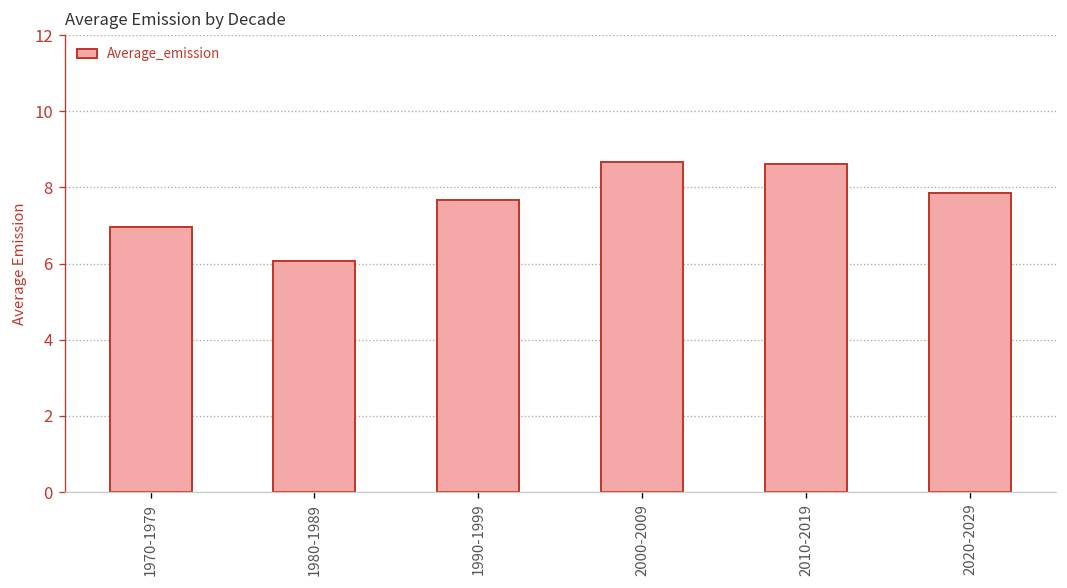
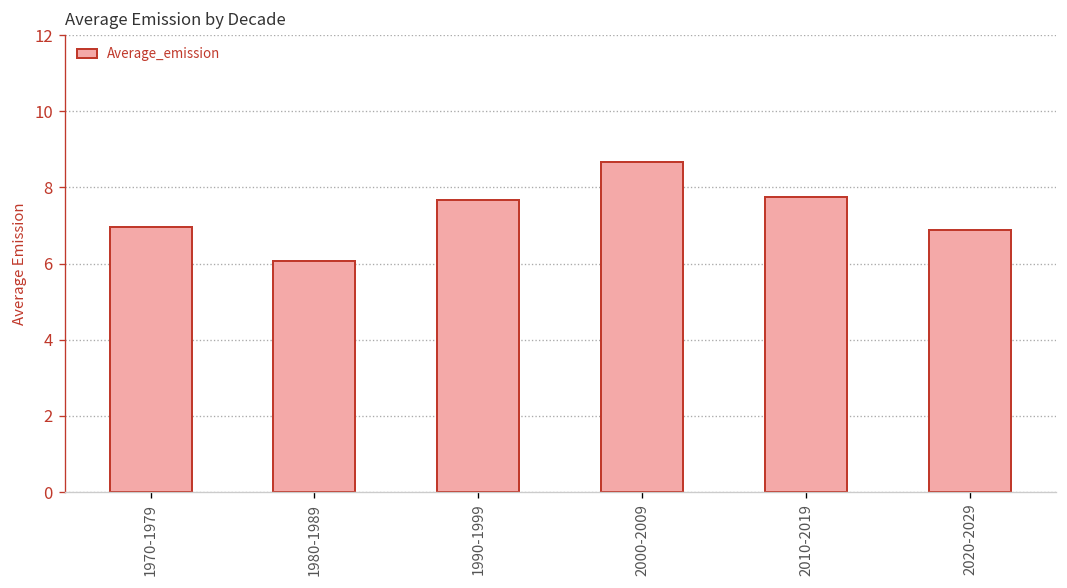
2010-2019: 8.6 -> 7.8
2020-2029: 7.9 -> 6.9
